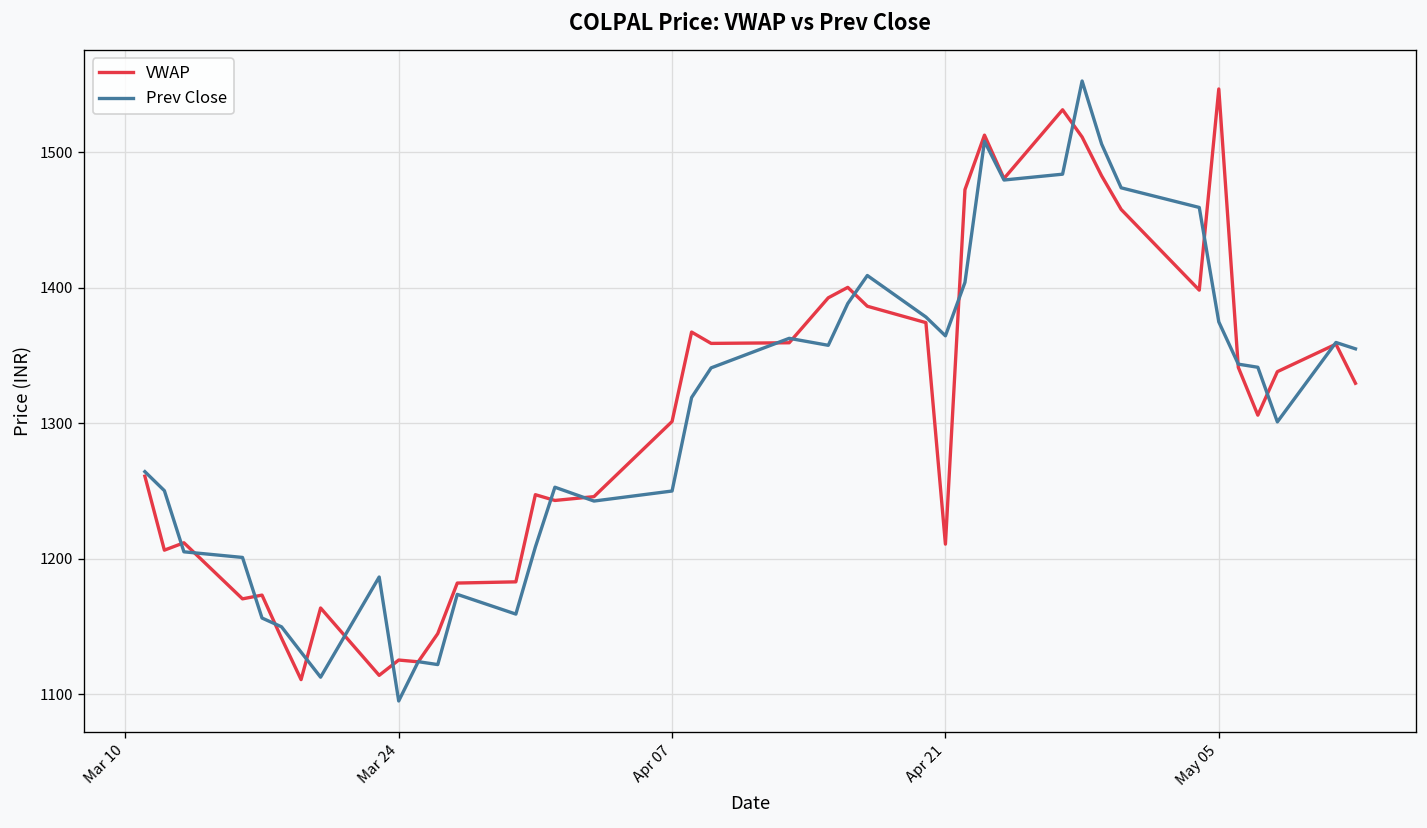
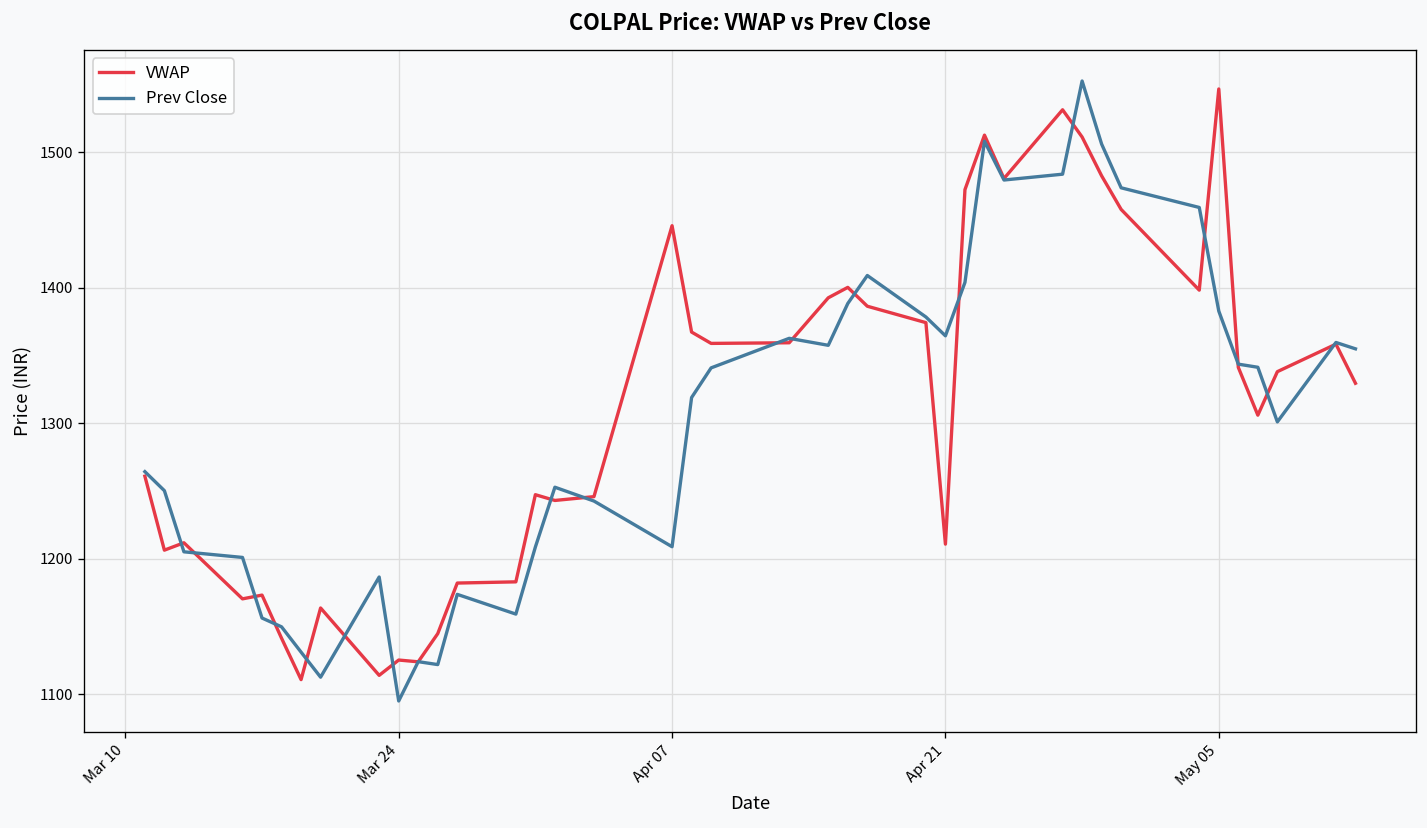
VWAP, Apr 07: 1301 -> 1446
Prev Close, Apr 07: 1250 -> 1209
Prev Close, May 05: 1375 -> 1383
